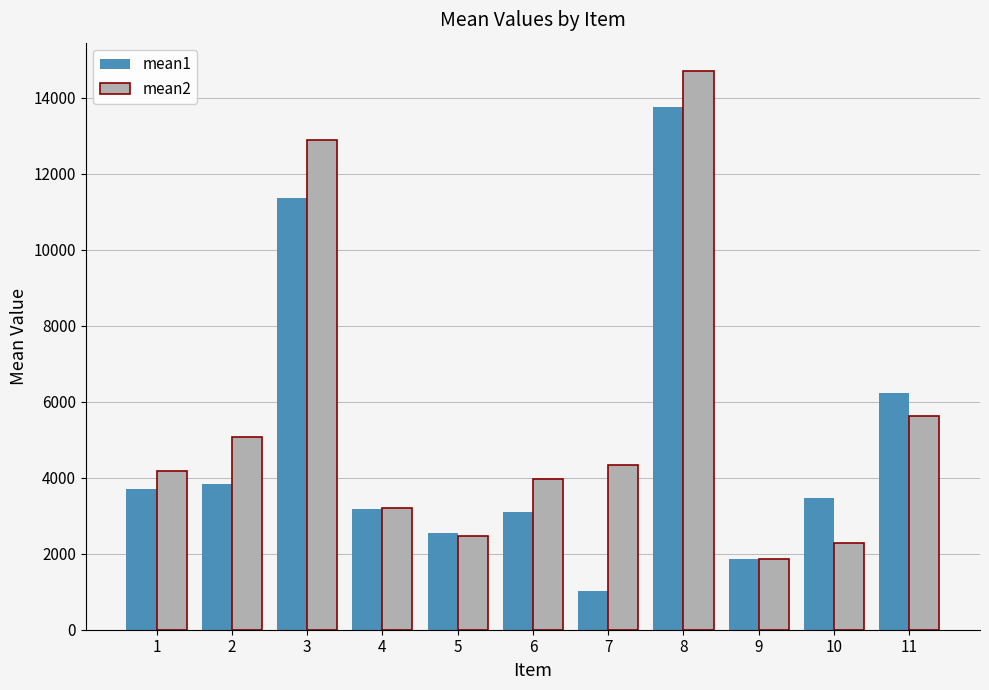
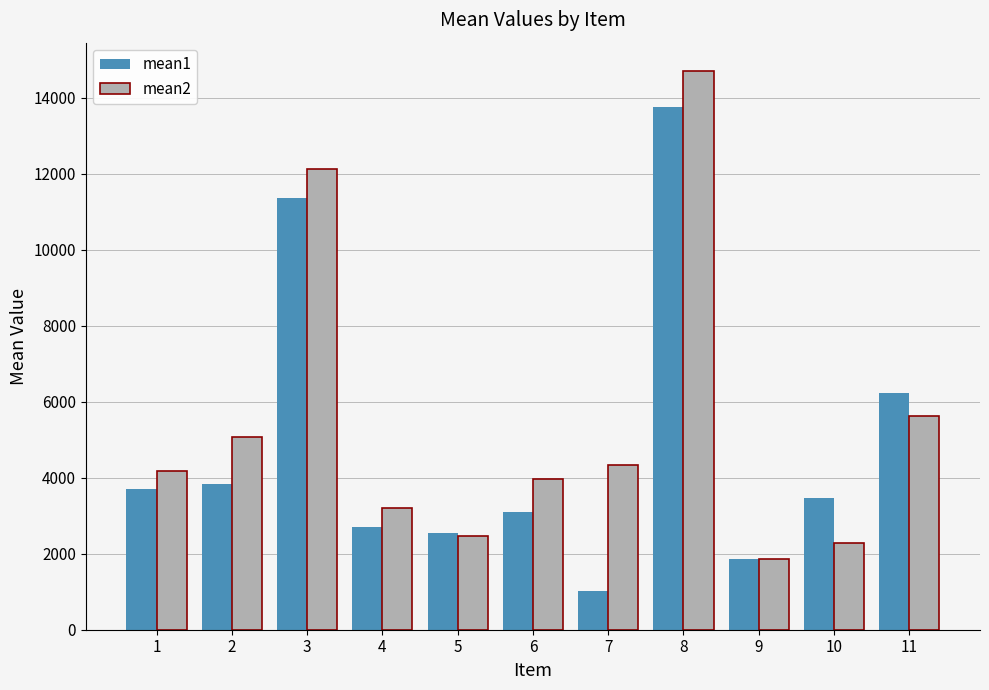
mean2, 3: 12900 -> 12100
mean1, 4: 3200 -> 2700
